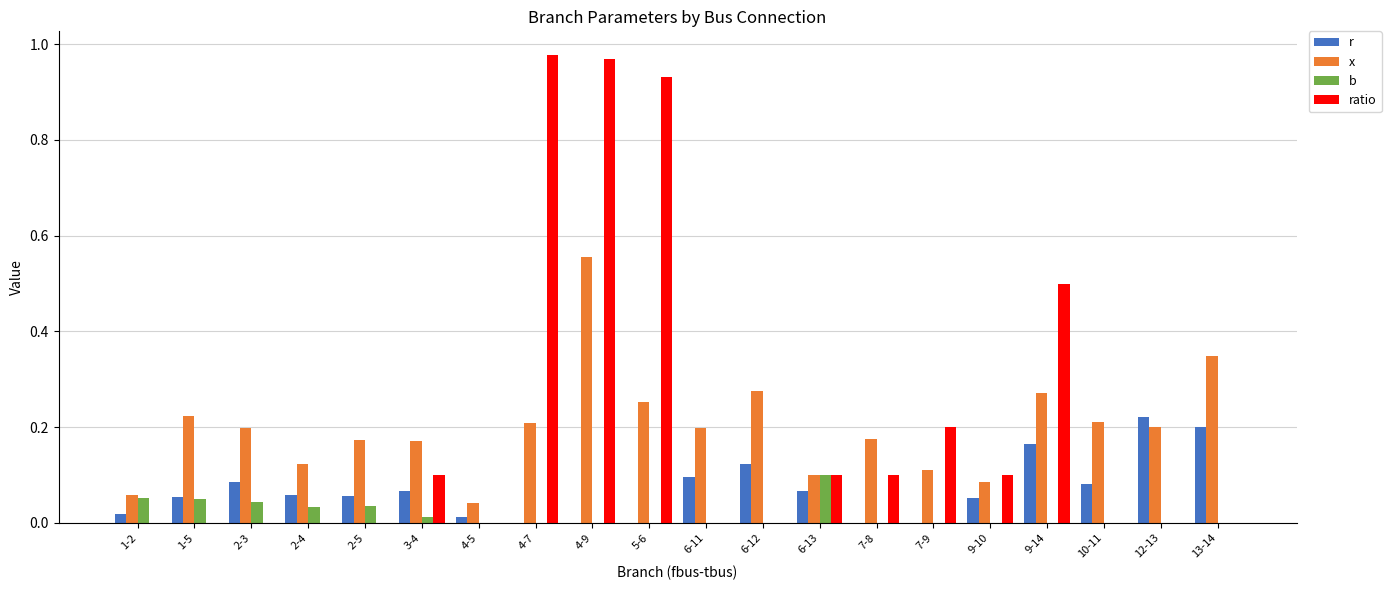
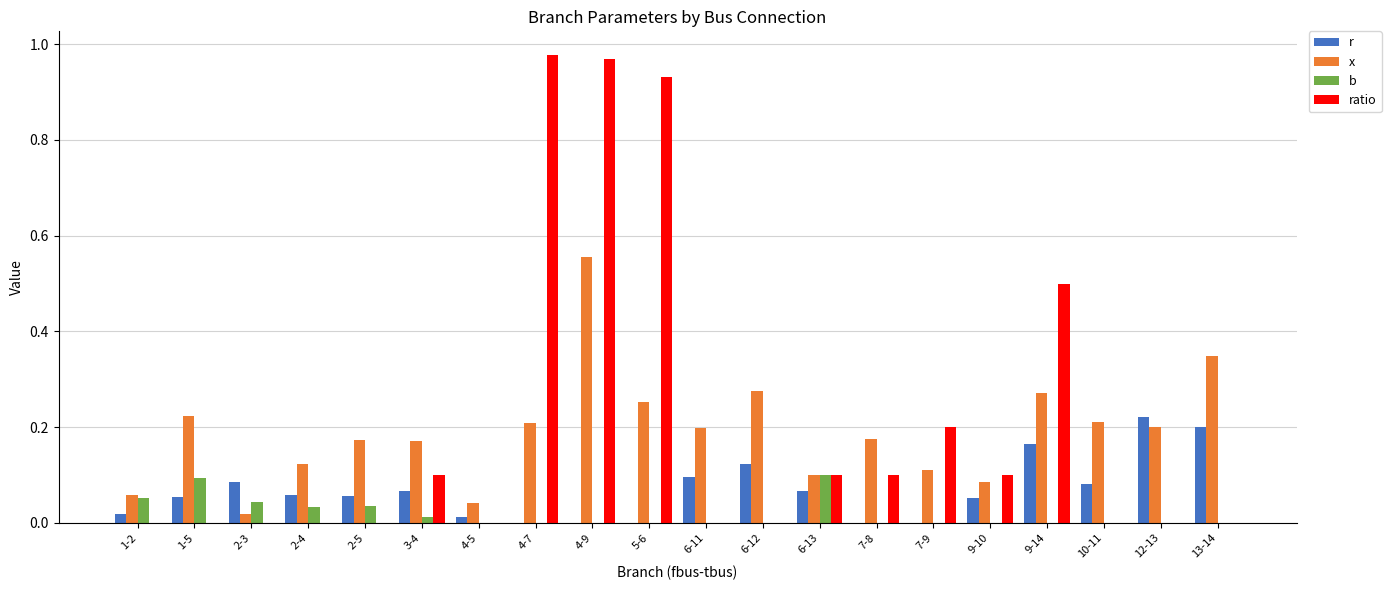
b, 1-5: 0.05 -> 0.09
x, 2-3: 0.20 -> 0.02
